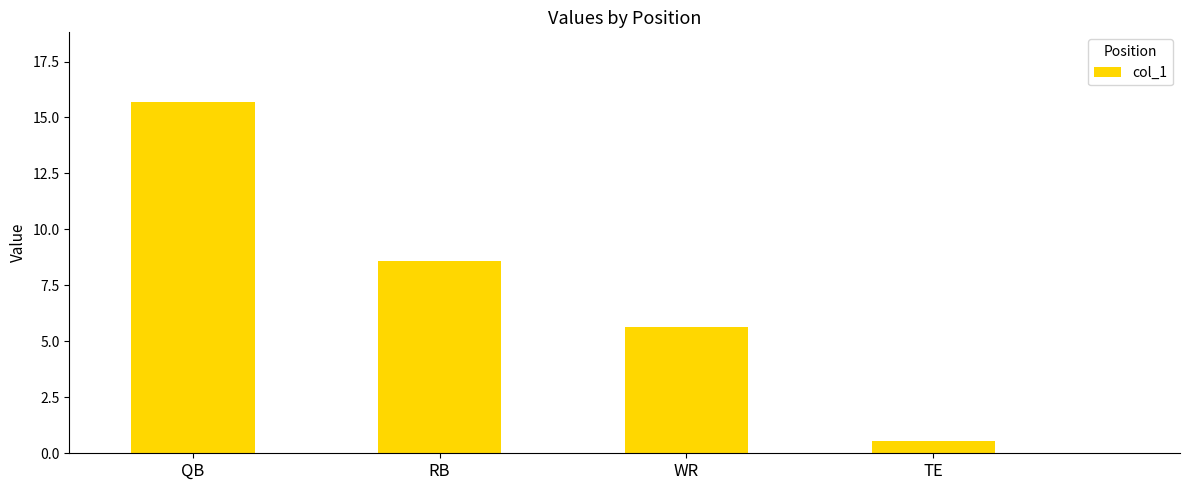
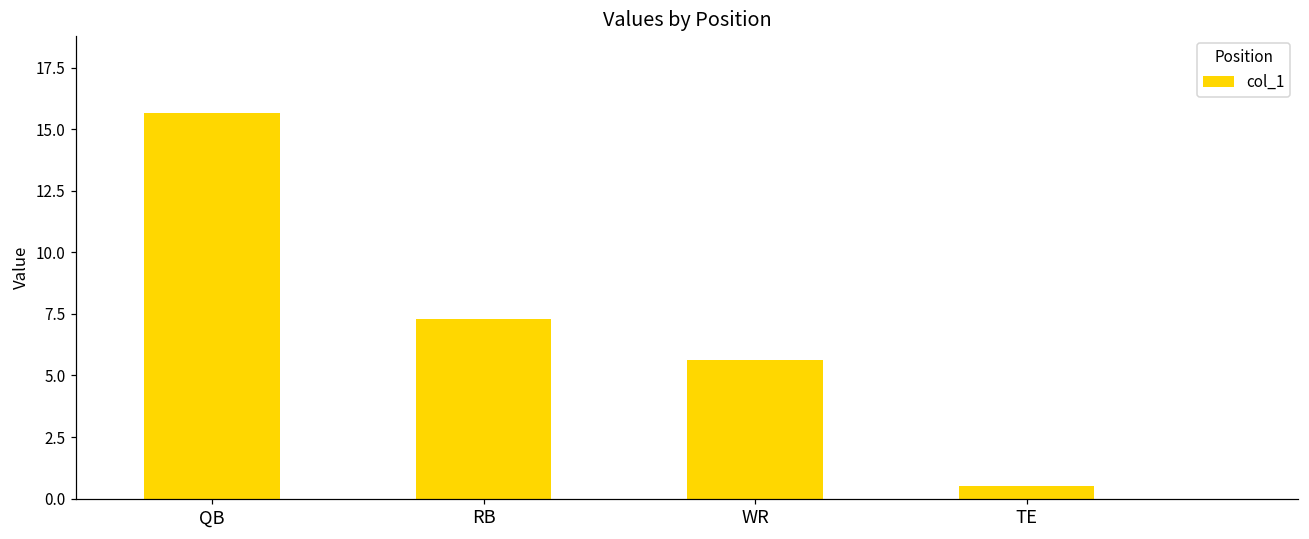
RB: 8.6 -> 7.3
